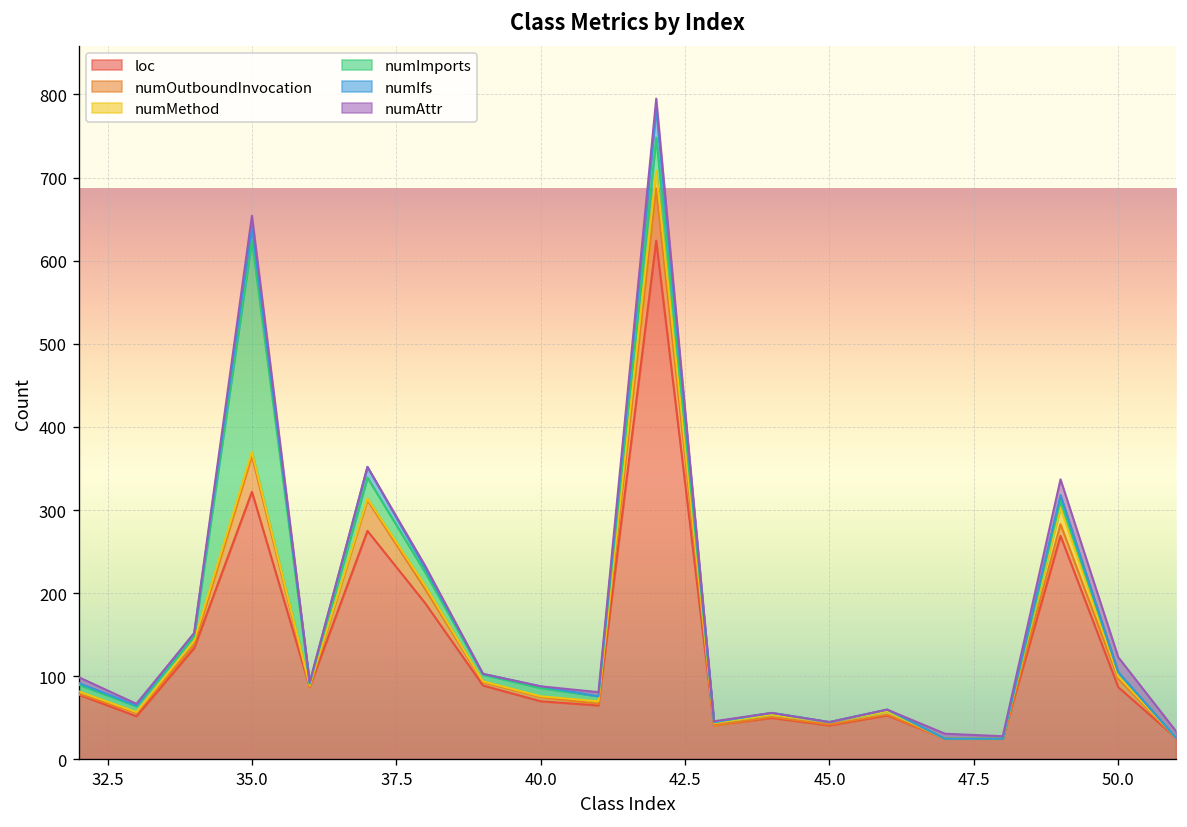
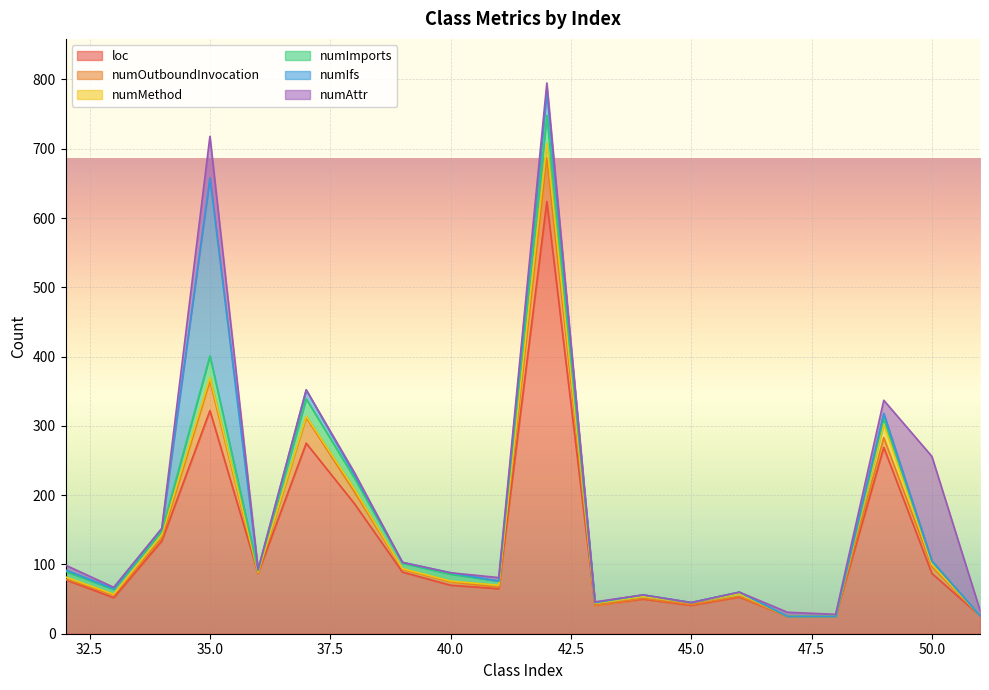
numImports, 35.0: 250 -> 30
numIfs, 35.0: 20 -> 260
numAttr, 35.0: 10 -> 60
numAttr, 50.0: 20 -> 150
